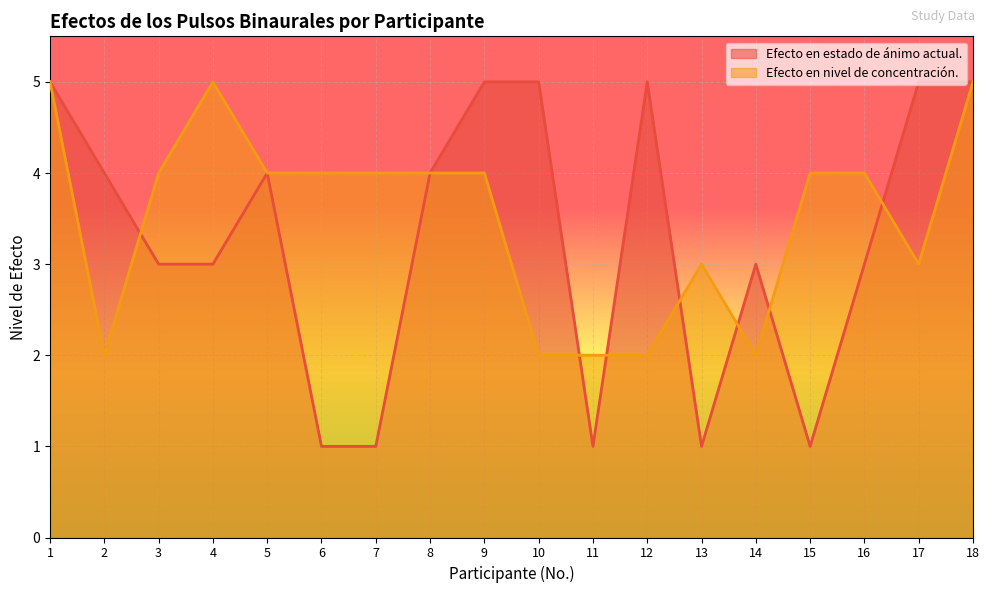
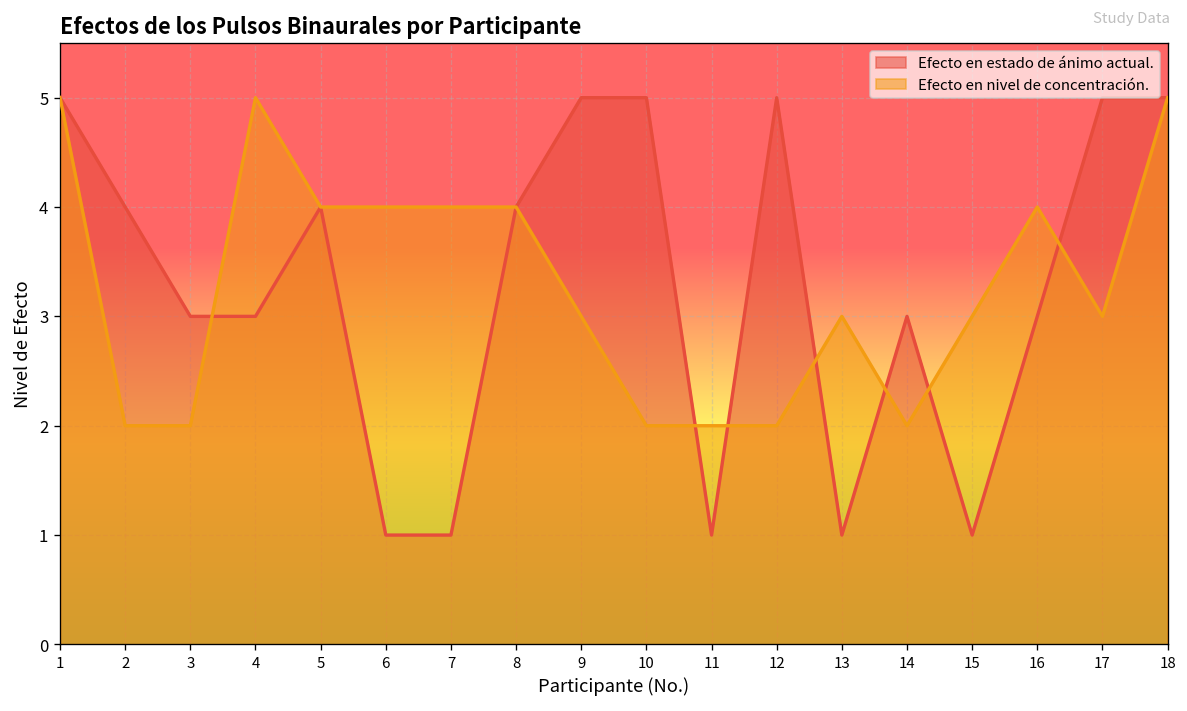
Efecto en nivel de concentración., 3: 4 -> 2
Efecto en nivel de concentración., 9: 4 -> 3
Efecto en nivel de concentración., 15: 4 -> 3
